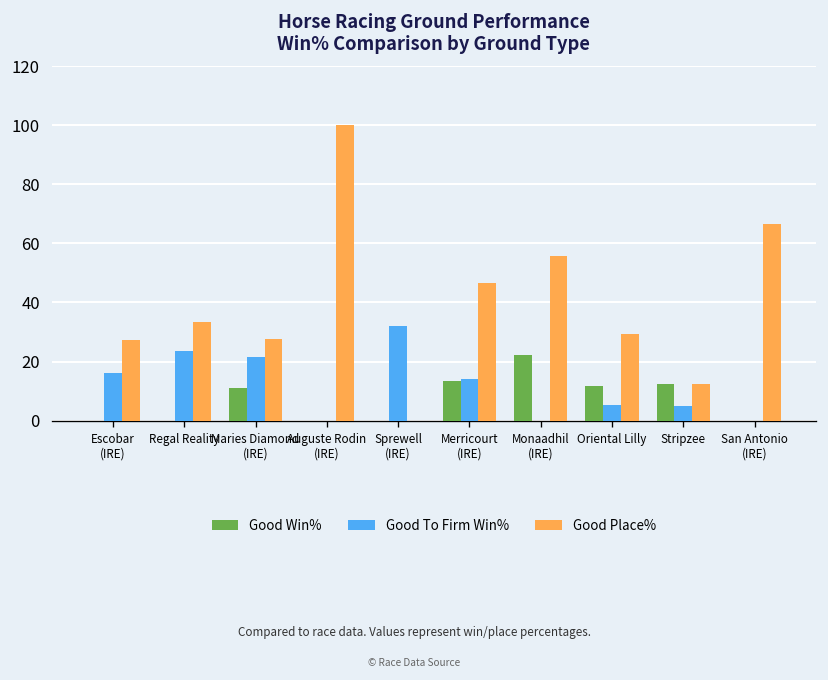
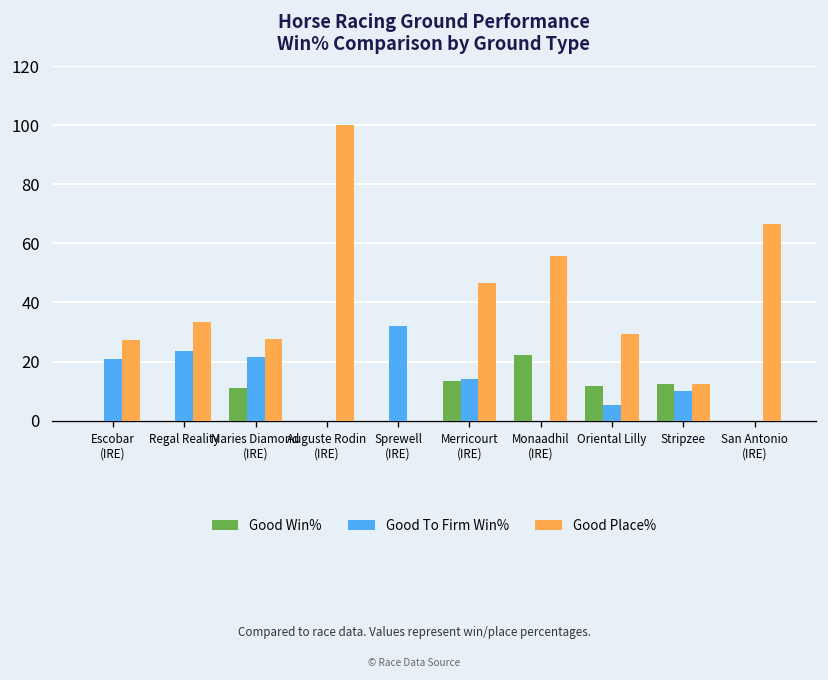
Good To Firm Win%, Escobar (IRE): 16 -> 21
Good To Firm Win%, Stripzee: 5 -> 10
